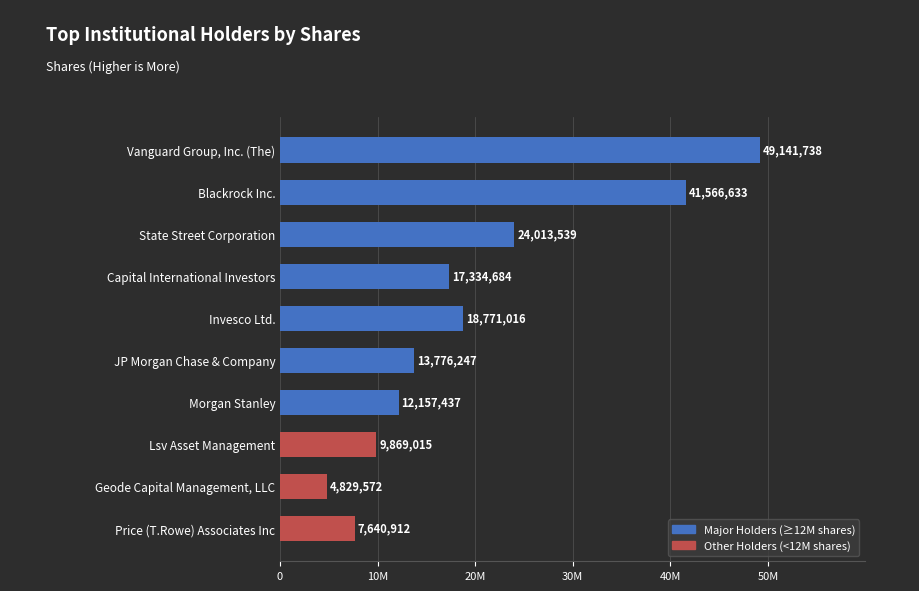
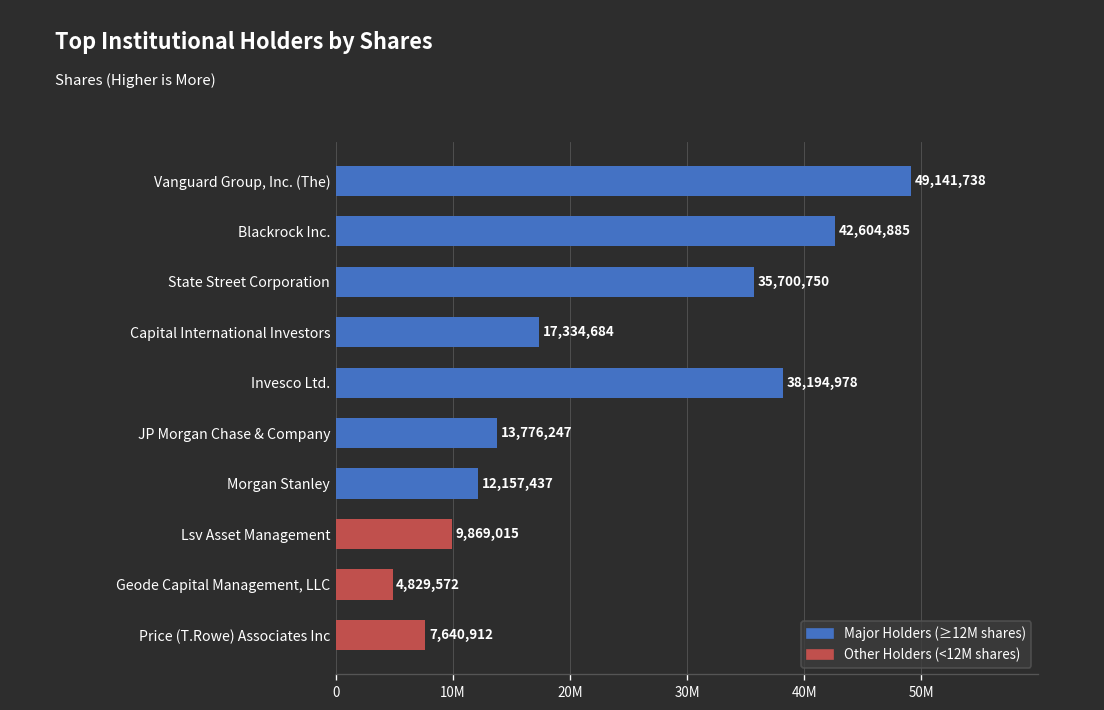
Blackrock Inc.: 41,566,633 -> 42,604,885
State Street Corporation: 24,013,539 -> 35,700,750
Invesco Ltd.: 18,771,016 -> 38,194,978
